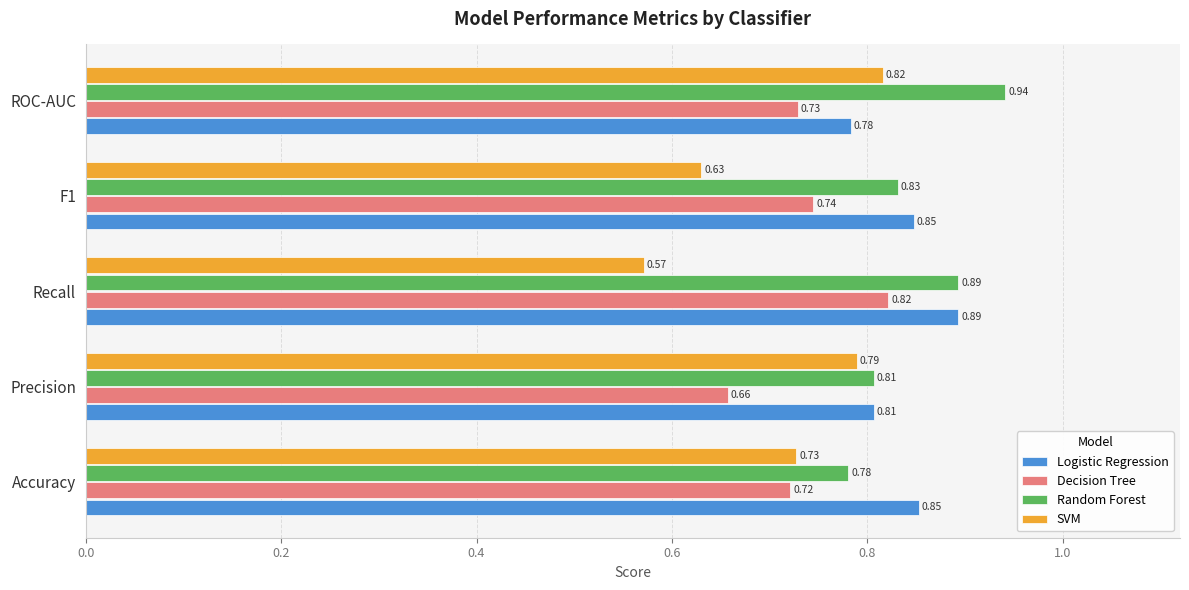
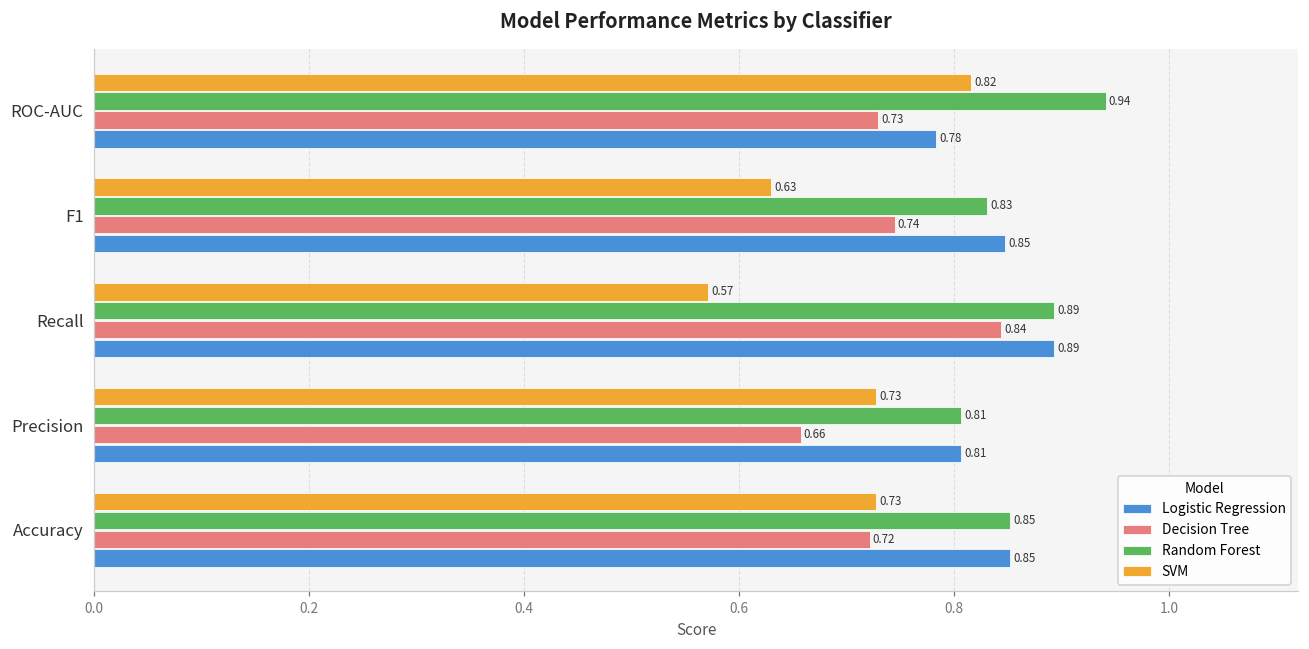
Decision Tree, Recall: 0.82 -> 0.84
SVM, Precision: 0.79 -> 0.73
Random Forest, Accuracy: 0.78 -> 0.85
